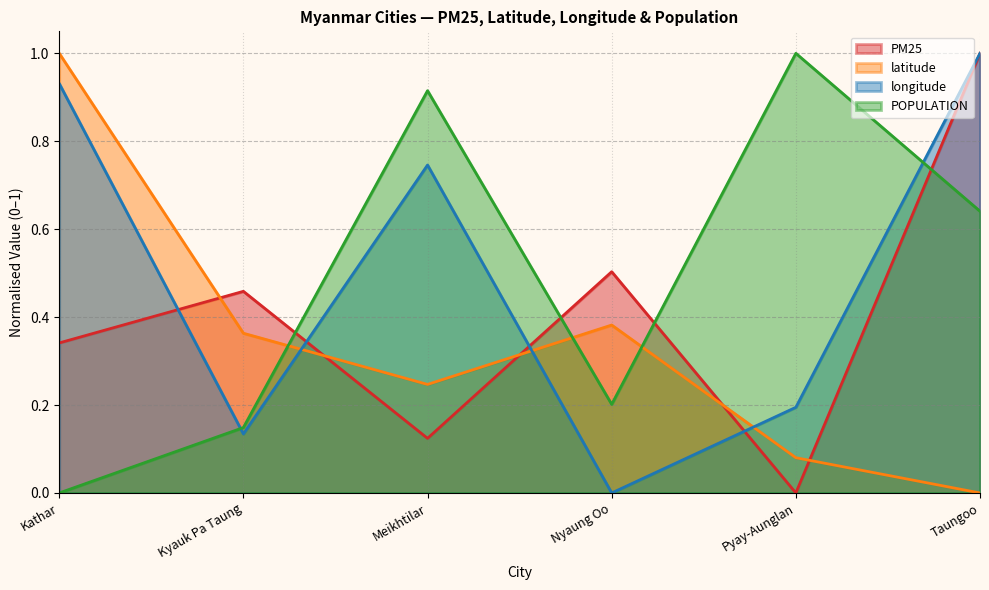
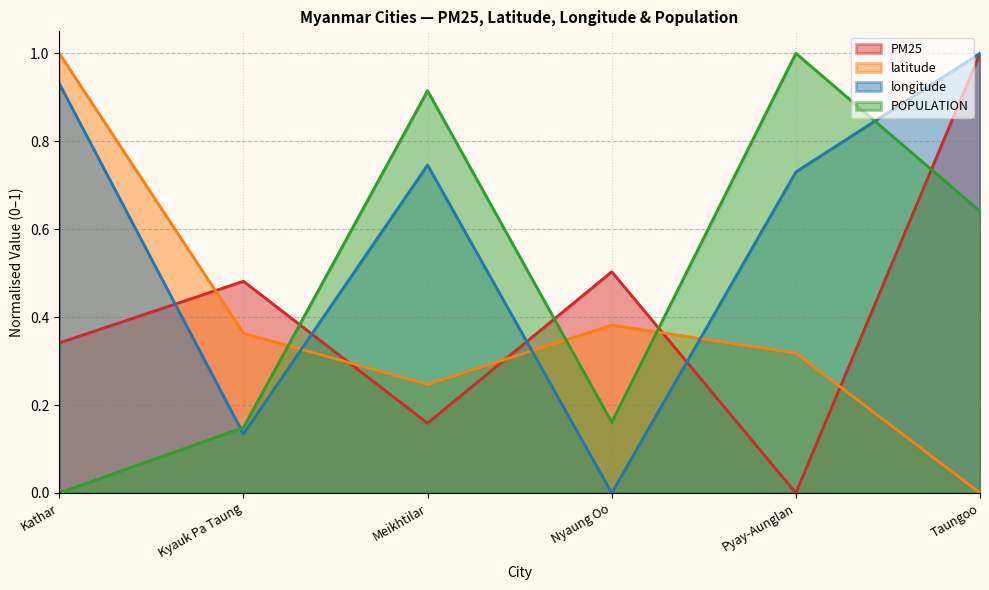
PM25, Kyauk Pa Taung: 0.46 -> 0.48
PM25, Meikhtilar: 0.12 -> 0.16
POPULATION, Nyaung Oo: 0.20 -> 0.16
latitude, Pyay-Aunglan: 0.08 -> 0.32
longitude, Pyay-Aunglan: 0.19 -> 0.73
